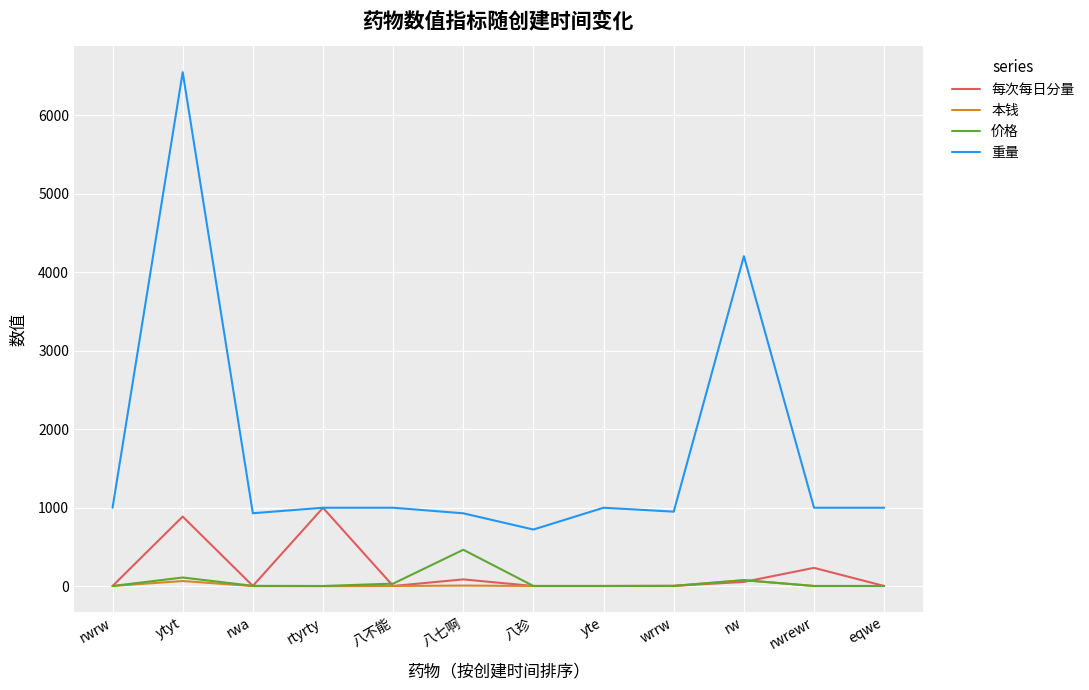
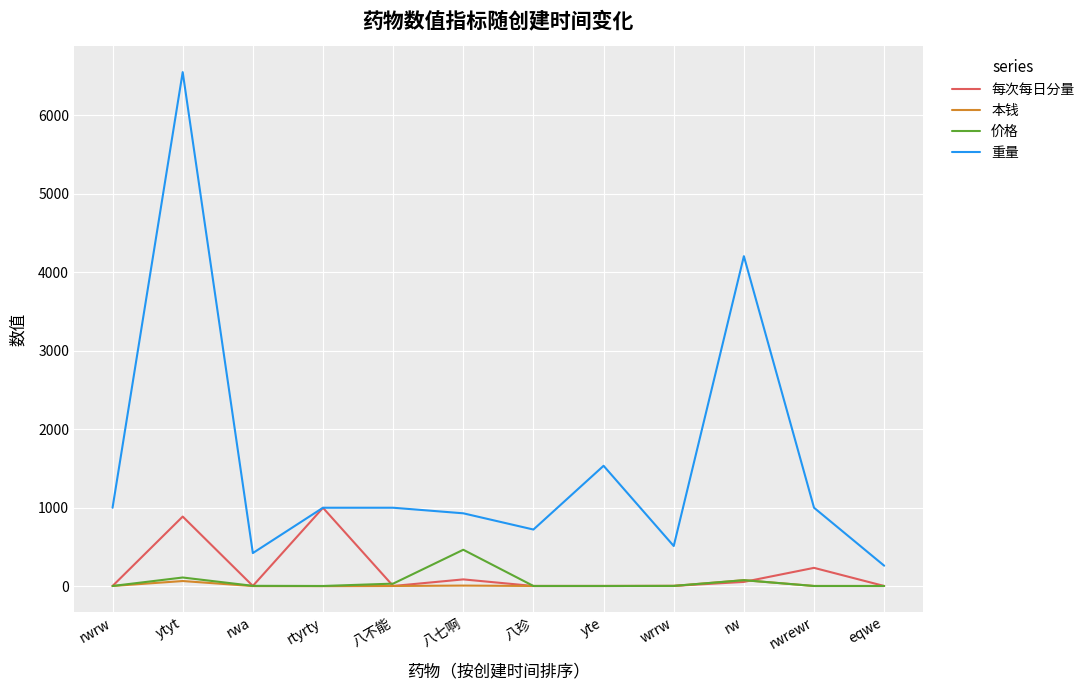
重量, rwa: 900 -> 400
重量, yte: 1000 -> 1500
重量, wrrw: 1000 -> 500
重量, eqwe: 1000 -> 300
